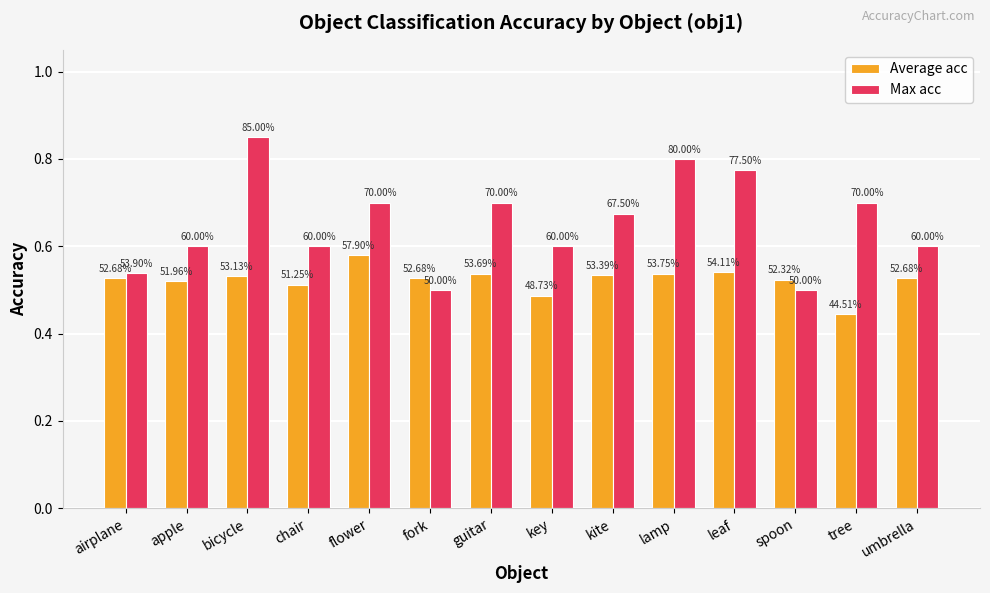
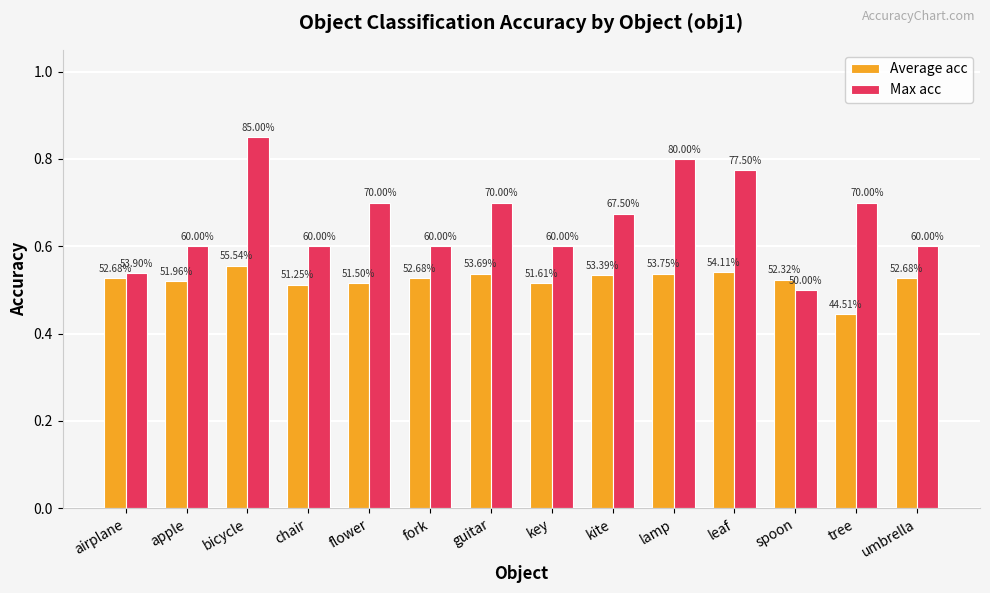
Average acc, bicycle: 53.13% -> 55.54%
Average acc, flower: 57.90% -> 51.50%
Max acc, fork: 50.00% -> 60.00%
Average acc, key: 48.73% -> 51.61%
